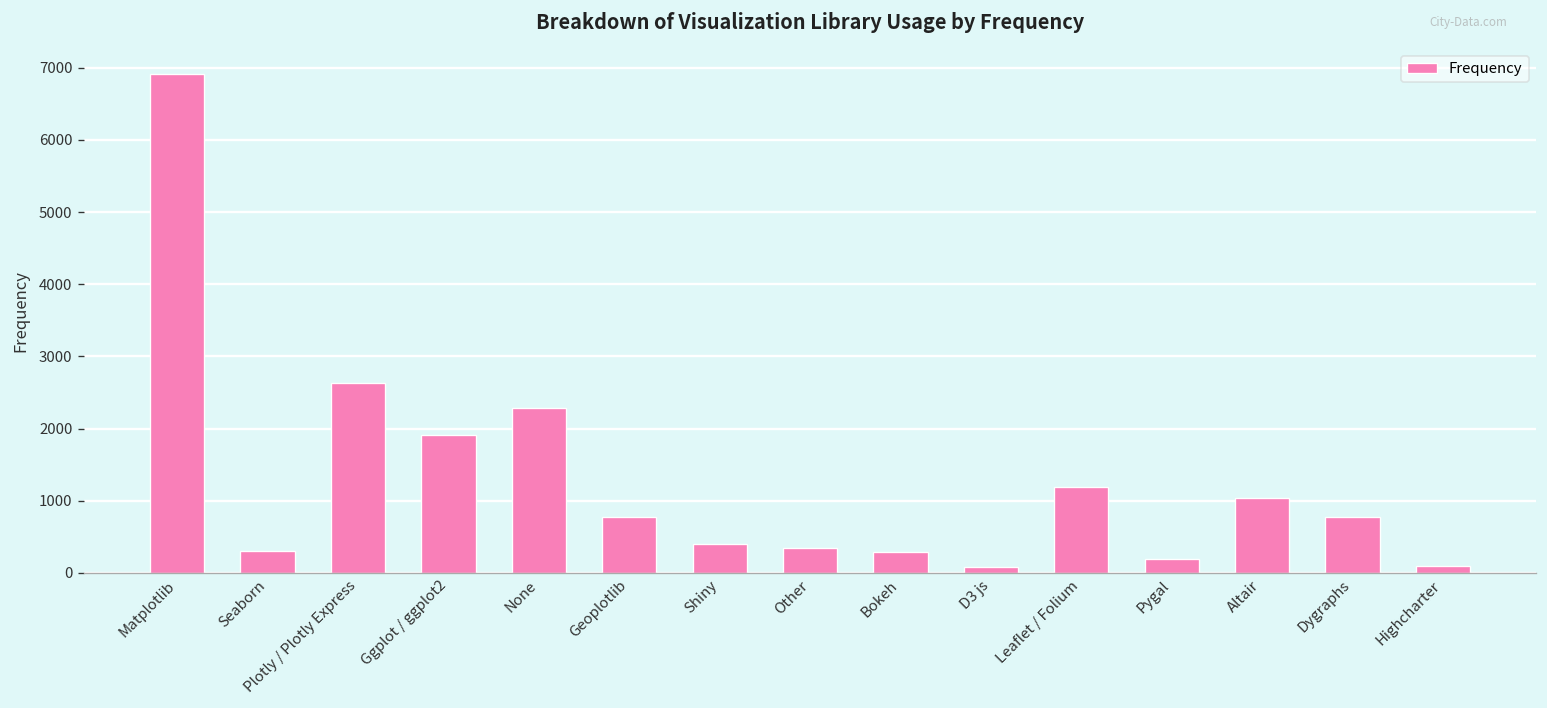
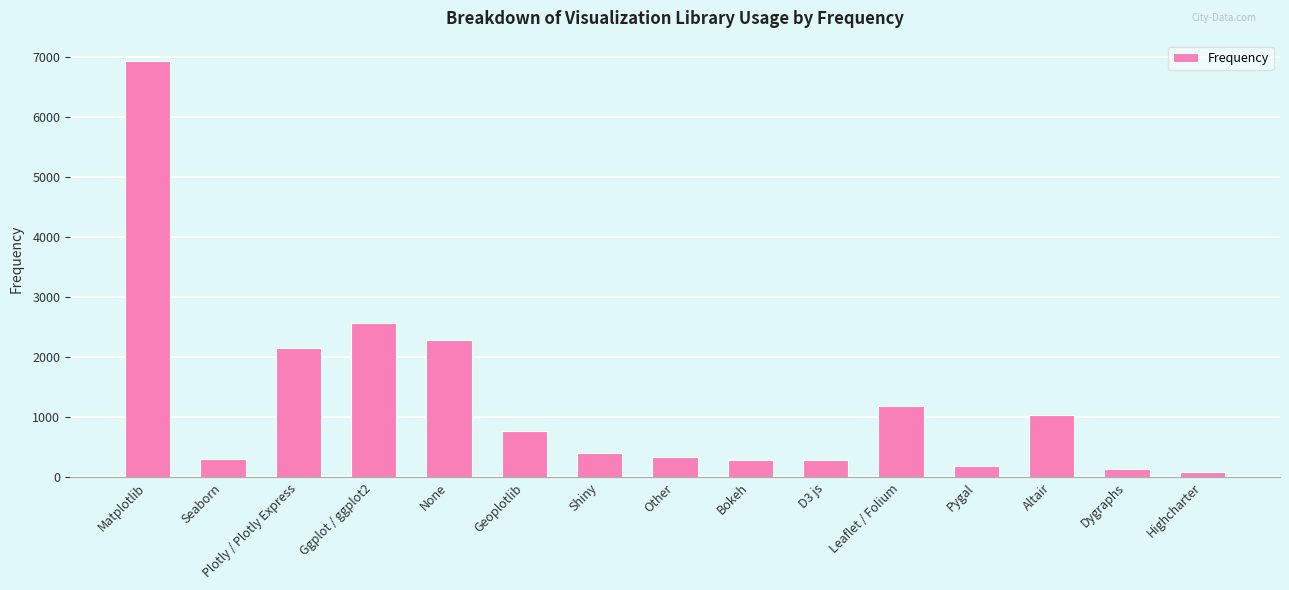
Plotly / Plotly Express: 2600 -> 2200
Ggplot / ggplot2: 1900 -> 2600
D3 js: 100 -> 300
Dygraphs: 800 -> 100
